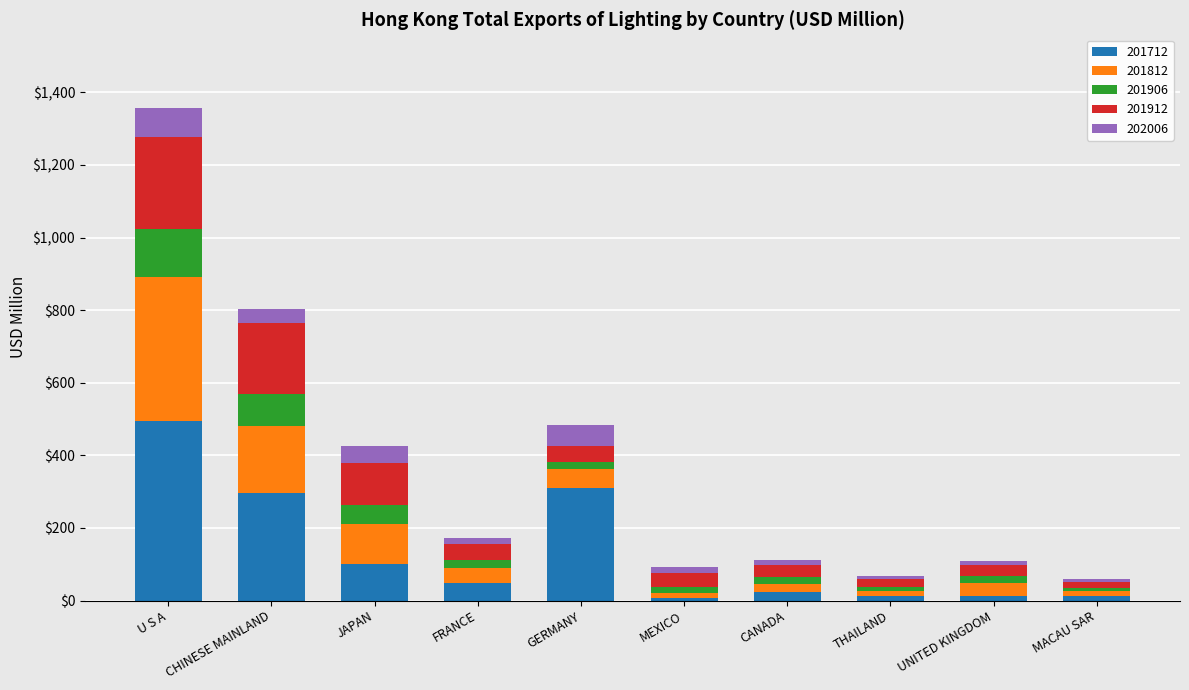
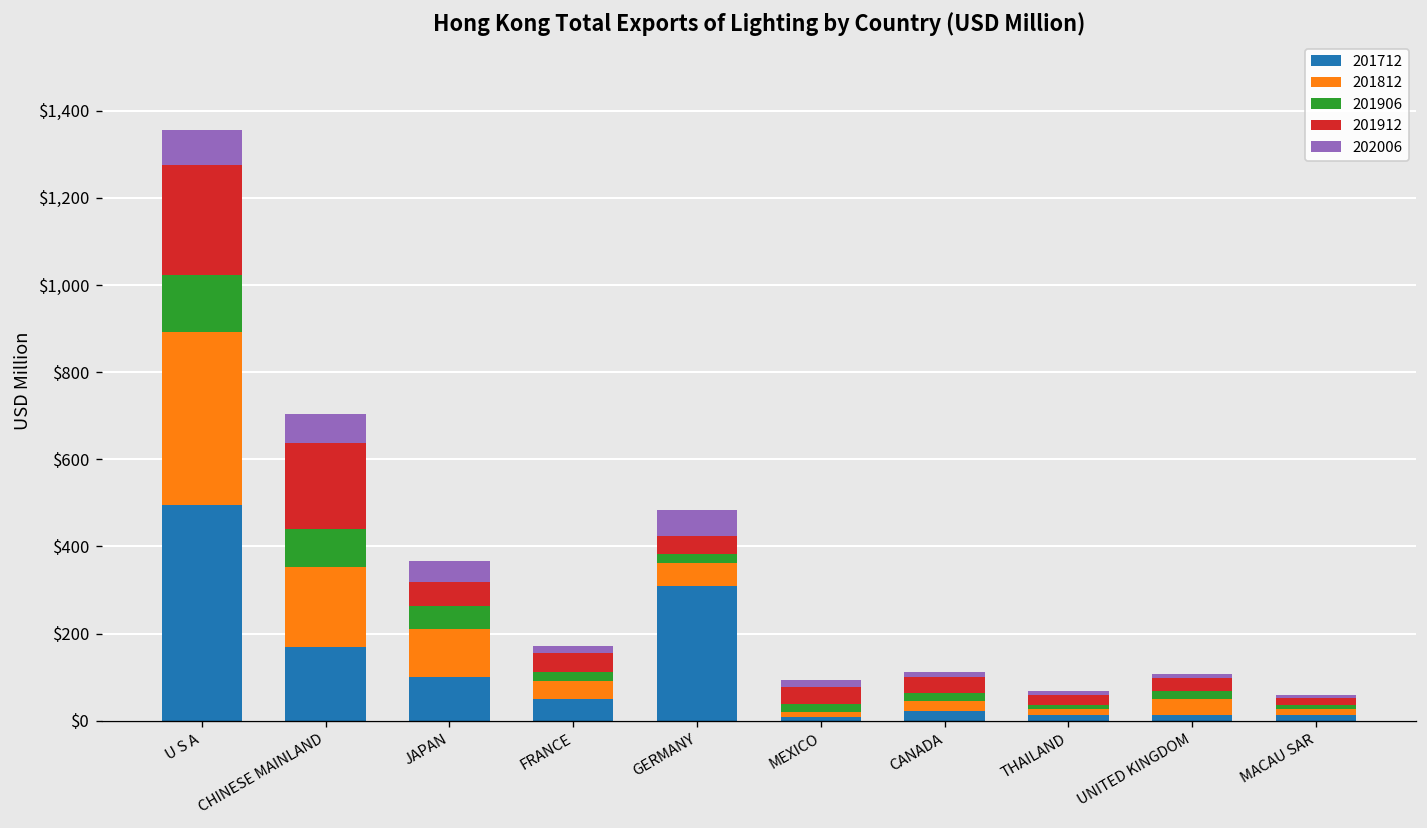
201712, CHINESE MAINLAND: $300 -> $170
202006, CHINESE MAINLAND: $40 -> $70
201912, JAPAN: $120 -> $60
